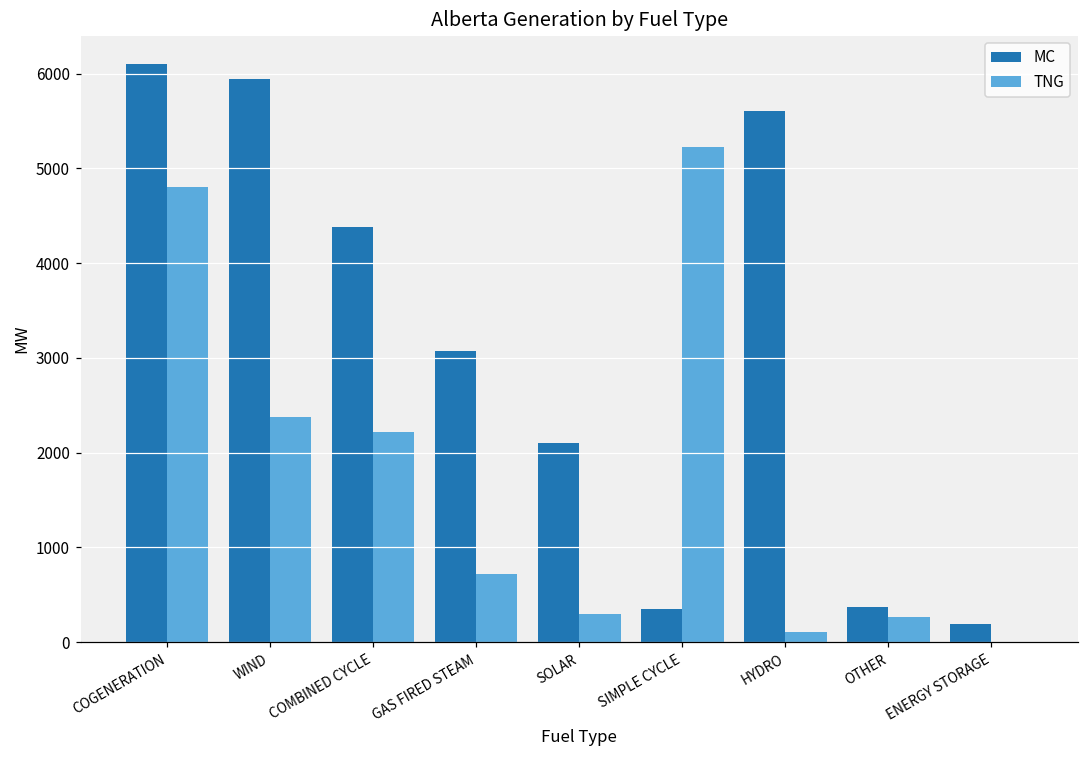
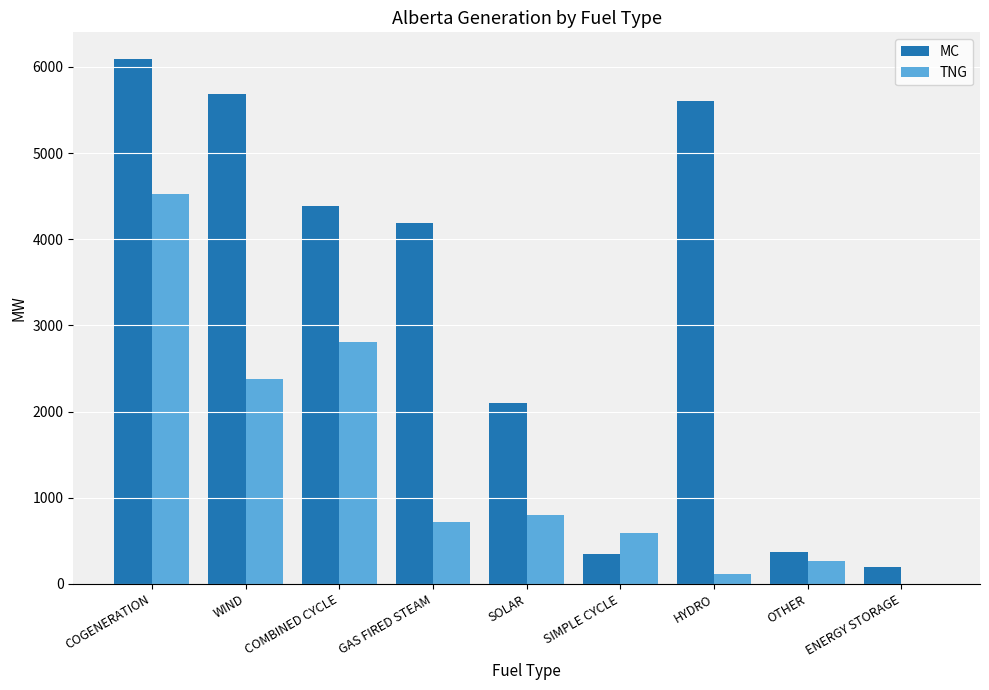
TNG, COGENERATION: 4800 -> 4500
MC, WIND: 5900 -> 5700
TNG, COMBINED CYCLE: 2200 -> 2800
MC, GAS FIRED STEAM: 3100 -> 4200
TNG, SOLAR: 300 -> 800
TNG, SIMPLE CYCLE: 5200 -> 600
